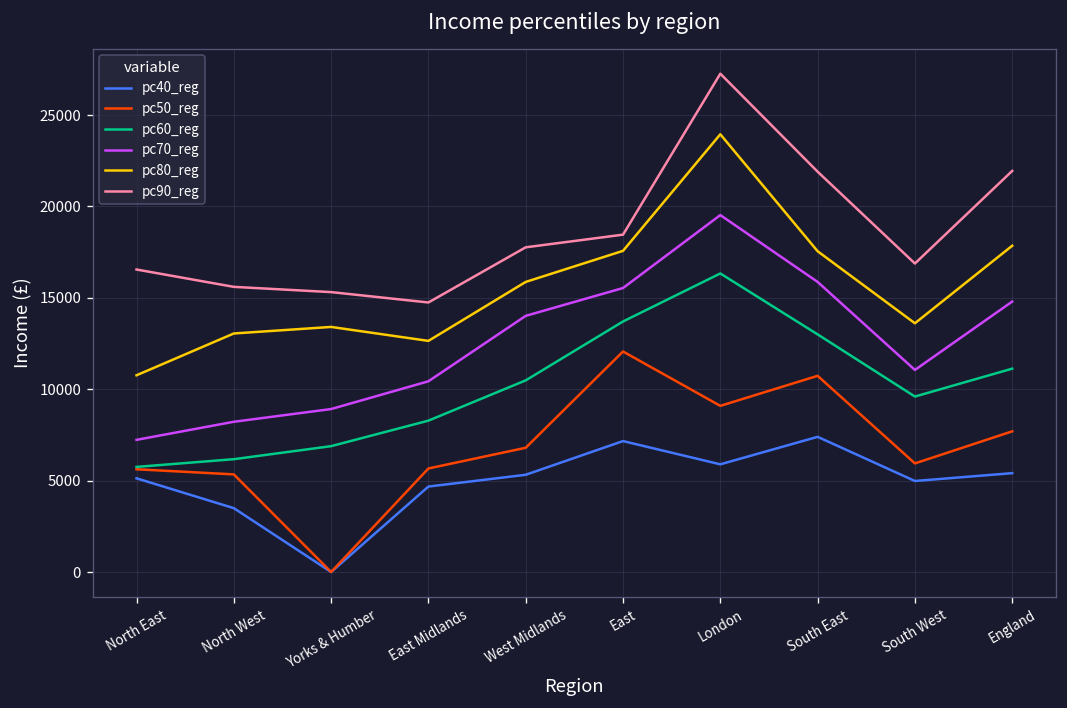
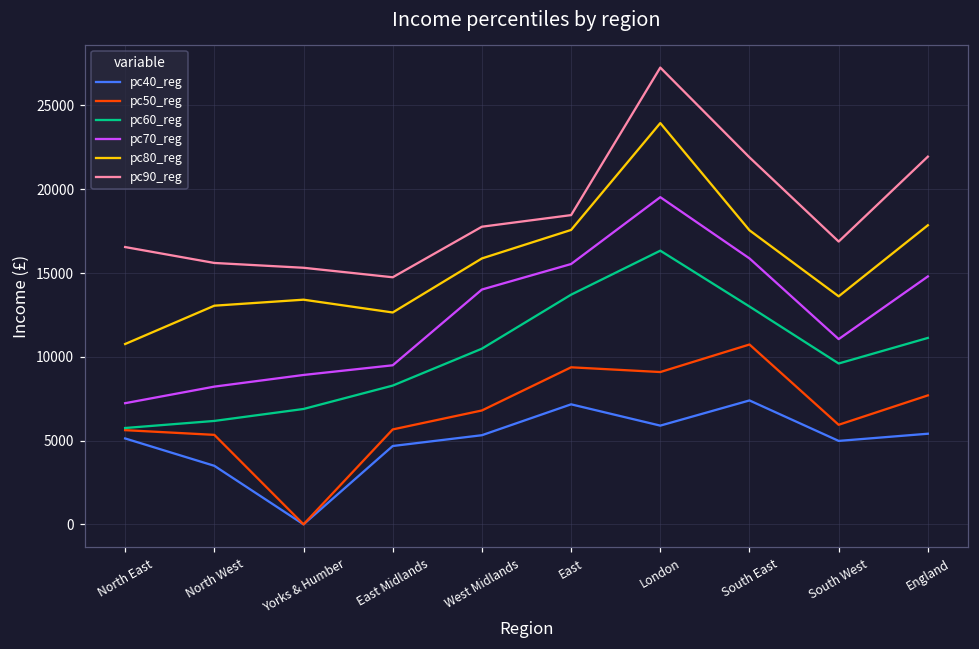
pc70_reg, East Midlands: 10400 -> 9500
pc50_reg, East: 12100 -> 9400
